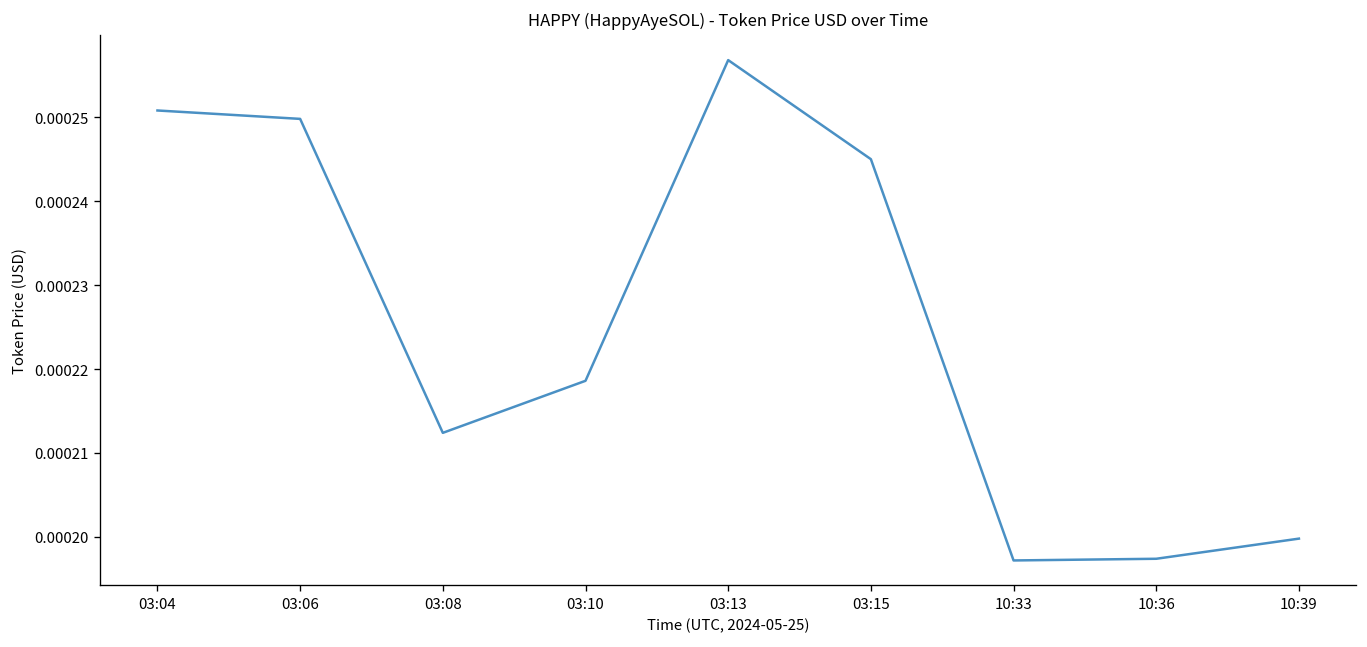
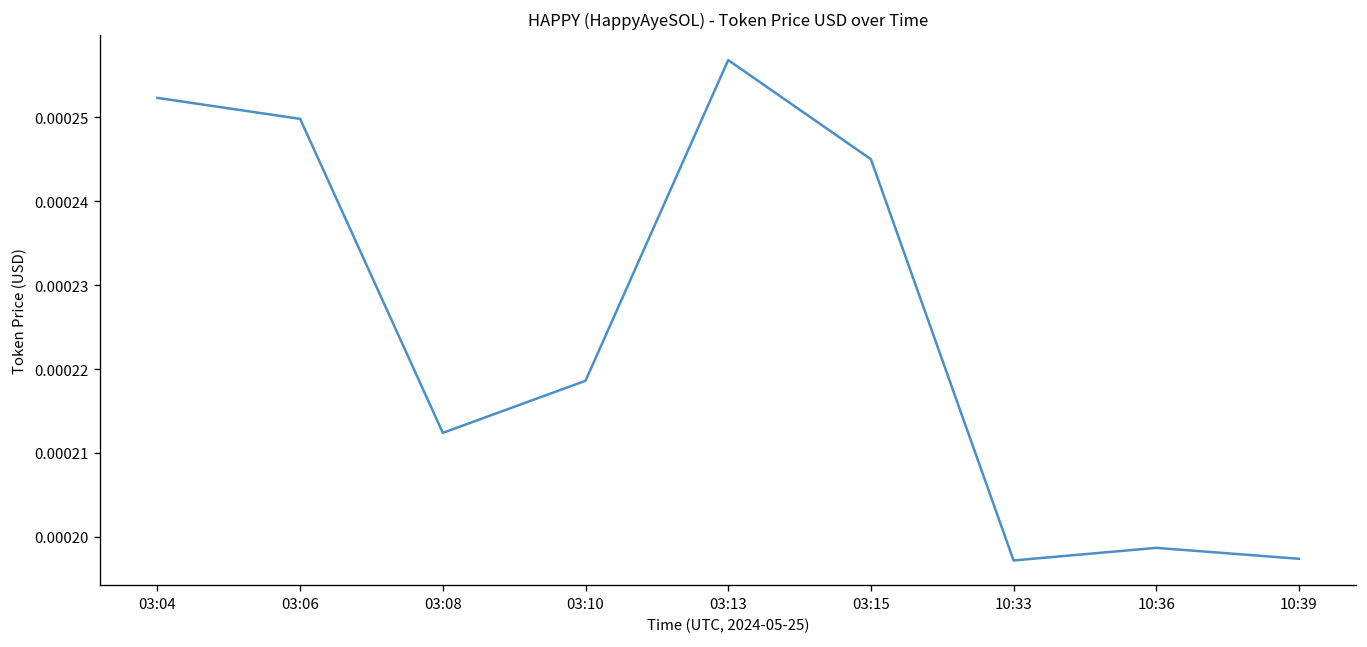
03:04: 0.000251 -> 0.000252
10:36: 0.000197 -> 0.000199
10:39: 0.000200 -> 0.000197
